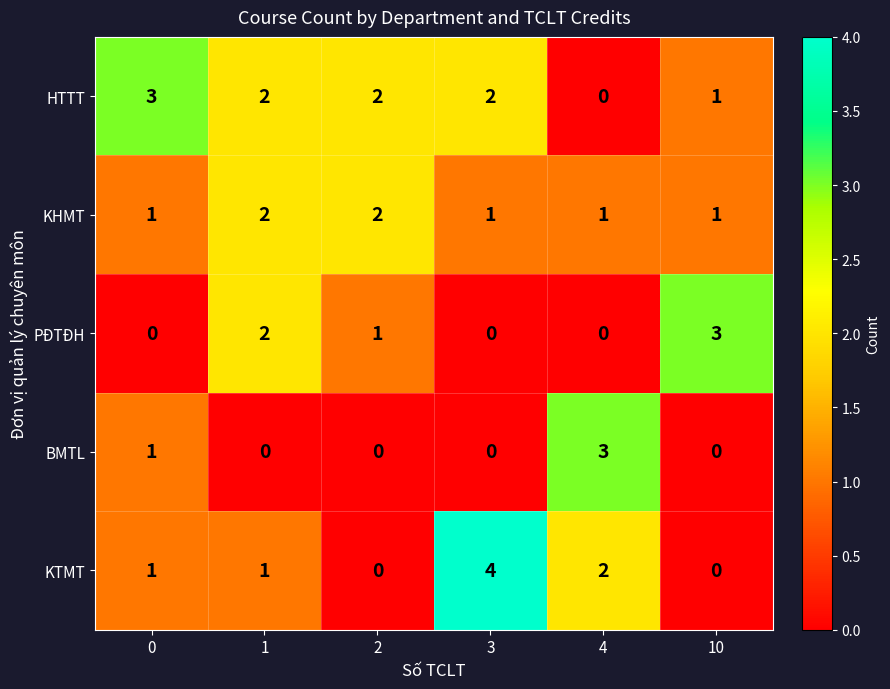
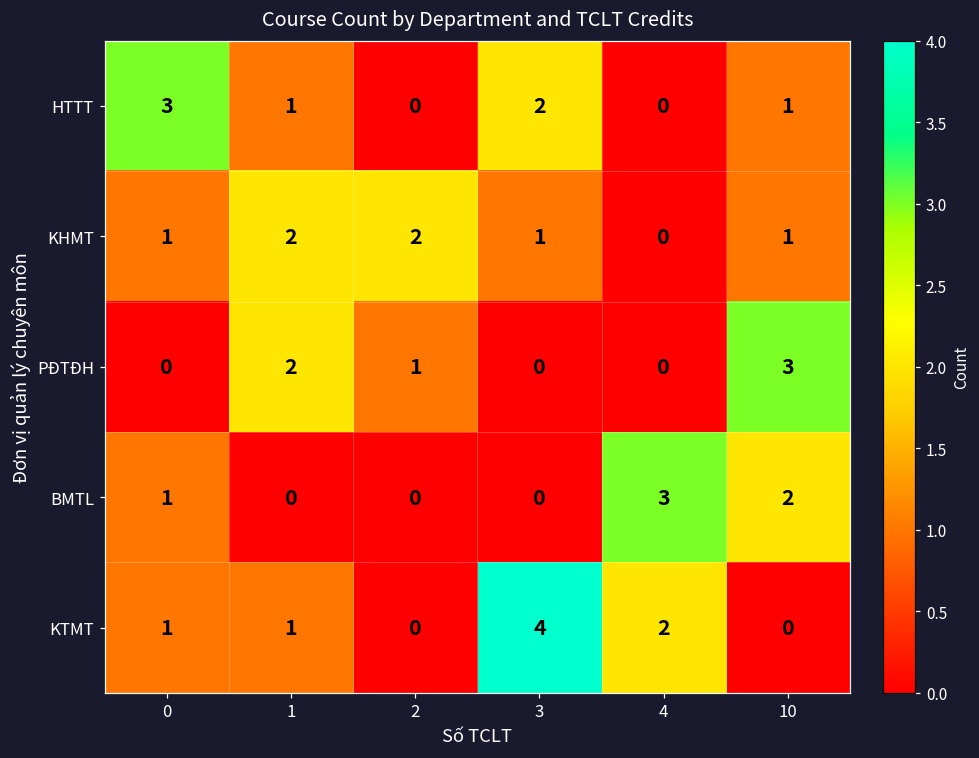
HTTT, 1: 2 -> 1
HTTT, 2: 2 -> 0
KHMT, 4: 1 -> 0
BMTL, 10: 0 -> 2
